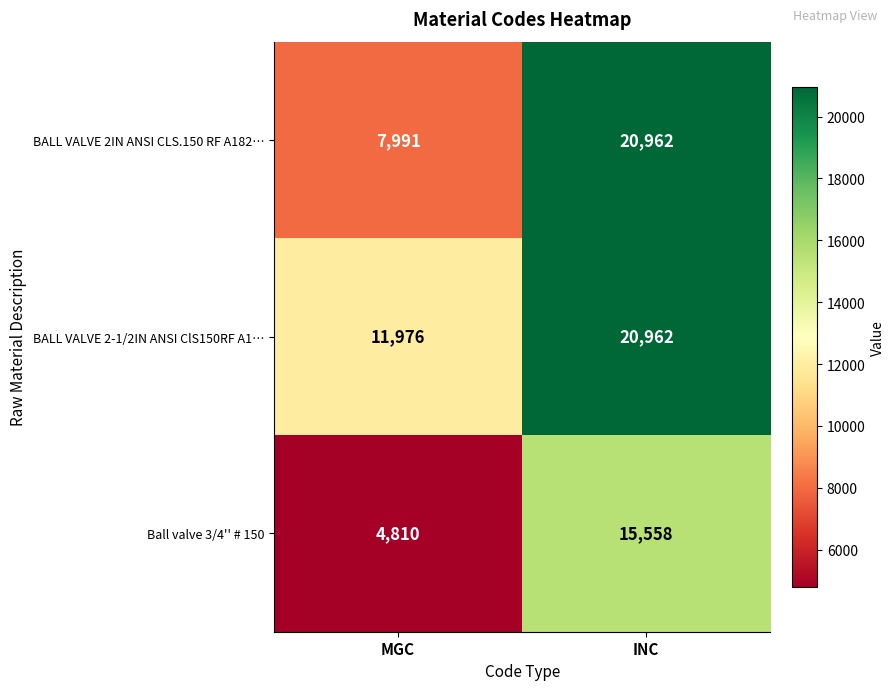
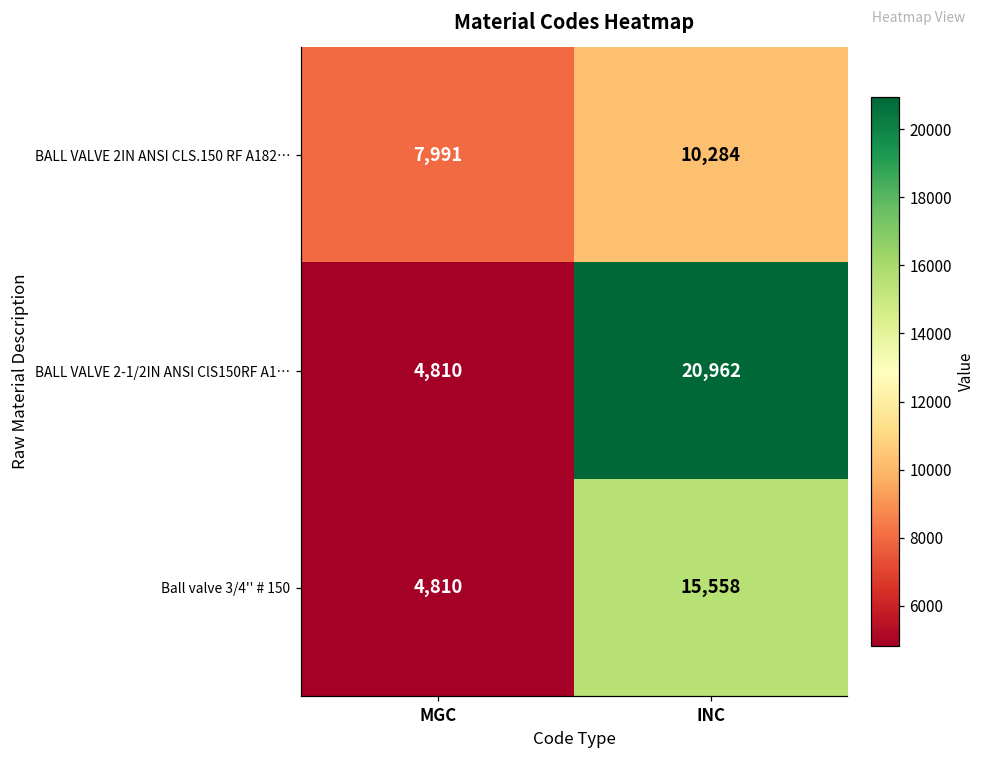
BALL VALVE 2IN ANSI CLS.150 RF A182…, INC: 20,962 -> 10,284
BALL VALVE 2-1/2IN ANSI ClS150RF A1…, MGC: 11,976 -> 4,810
